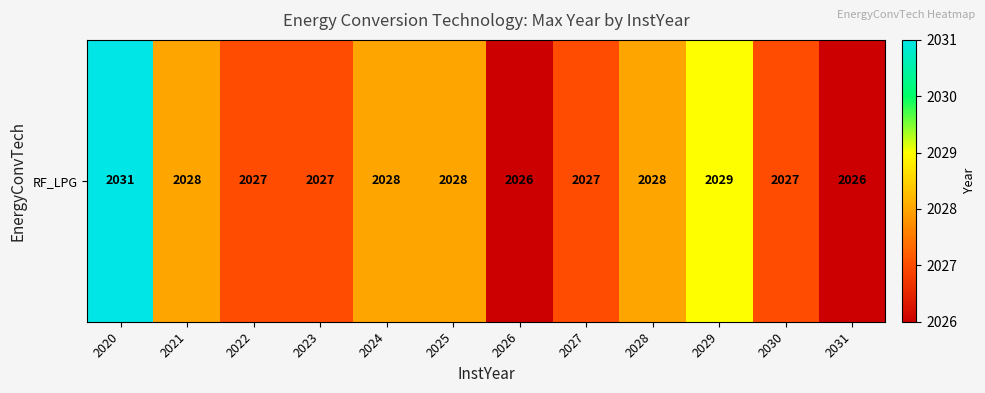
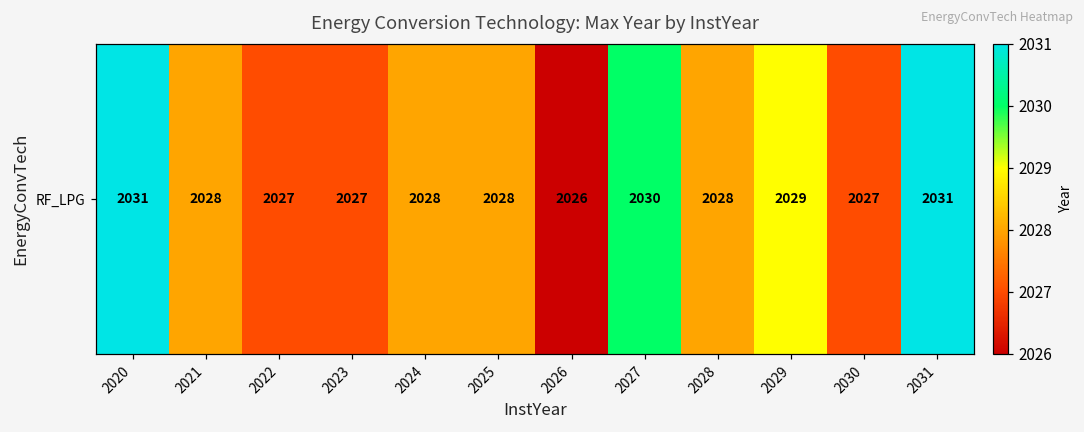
RF_LPG, 2027: 2027 -> 2030
RF_LPG, 2031: 2026 -> 2031
